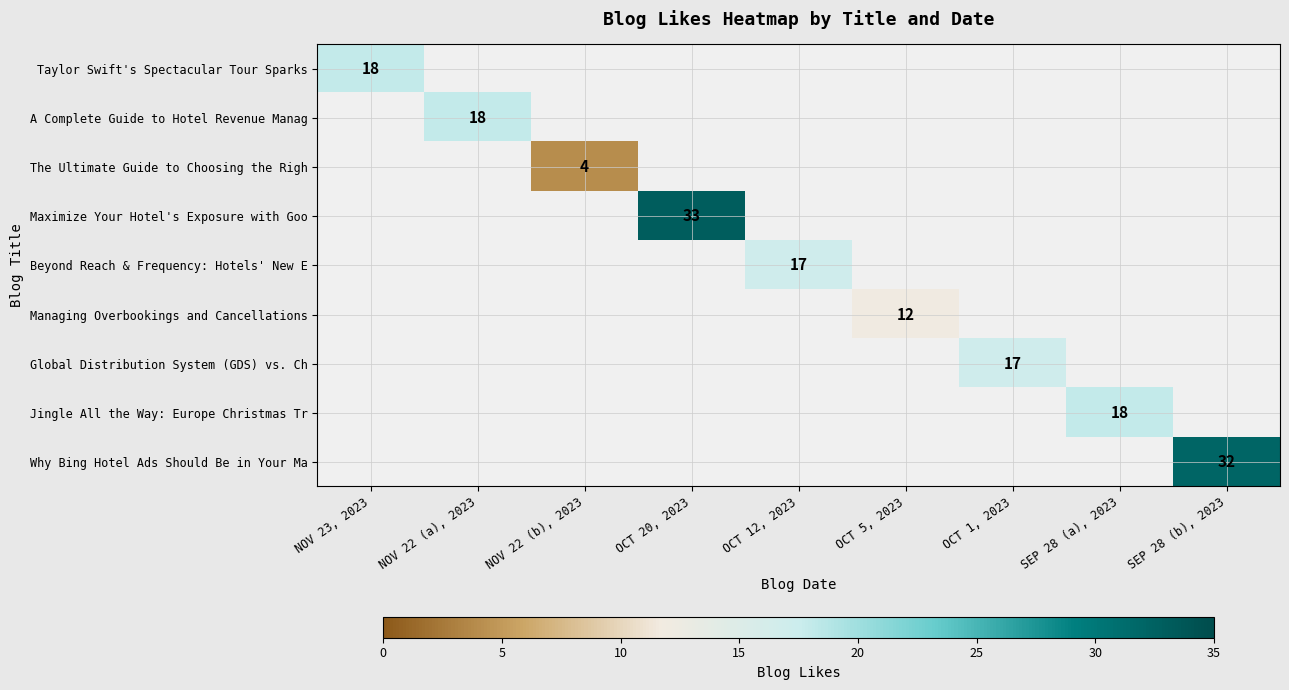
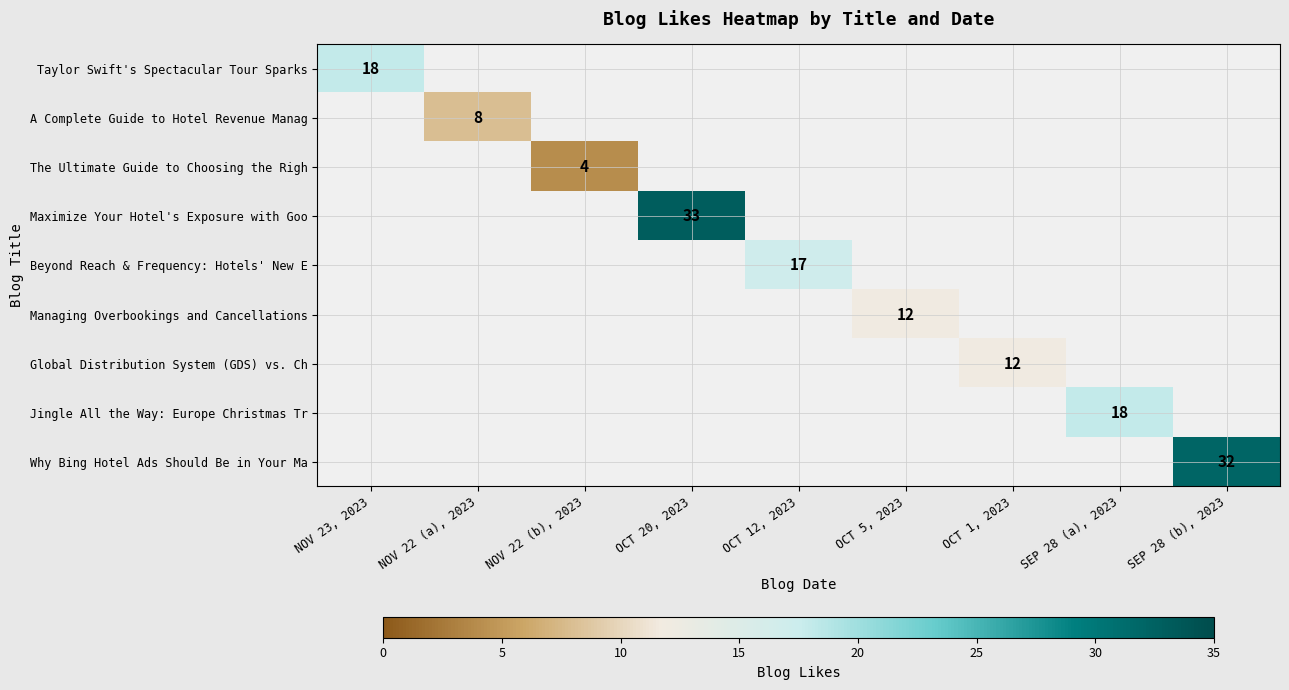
A Complete Guide to Hotel Revenue Manag, NOV 22 (a), 2023: 18 -> 8
Global Distribution System (GDS) vs. Ch, OCT 1, 2023: 17 -> 12
